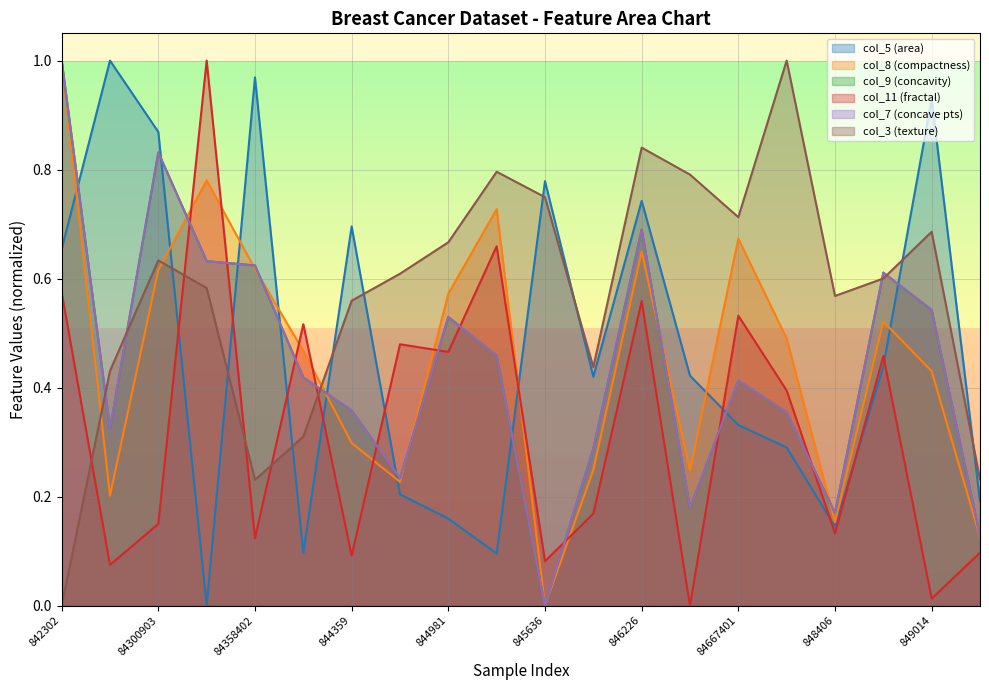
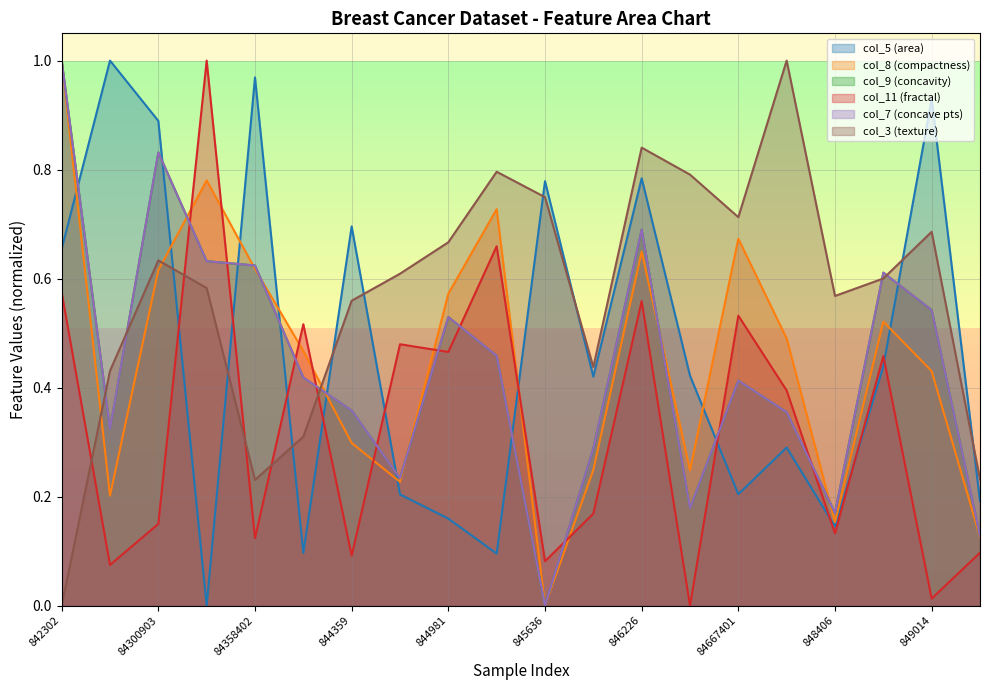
col_5 (area), 84300903: 0.87 -> 0.89
col_5 (area), 846226: 0.74 -> 0.78
col_5 (area), 84667401: 0.33 -> 0.20
